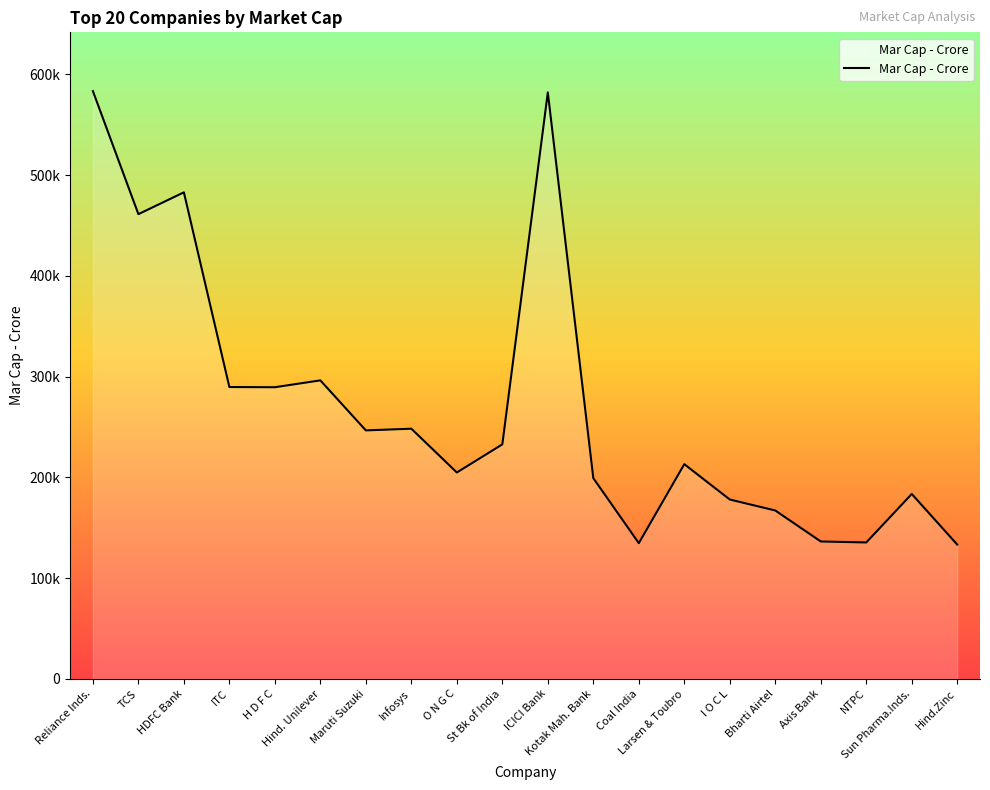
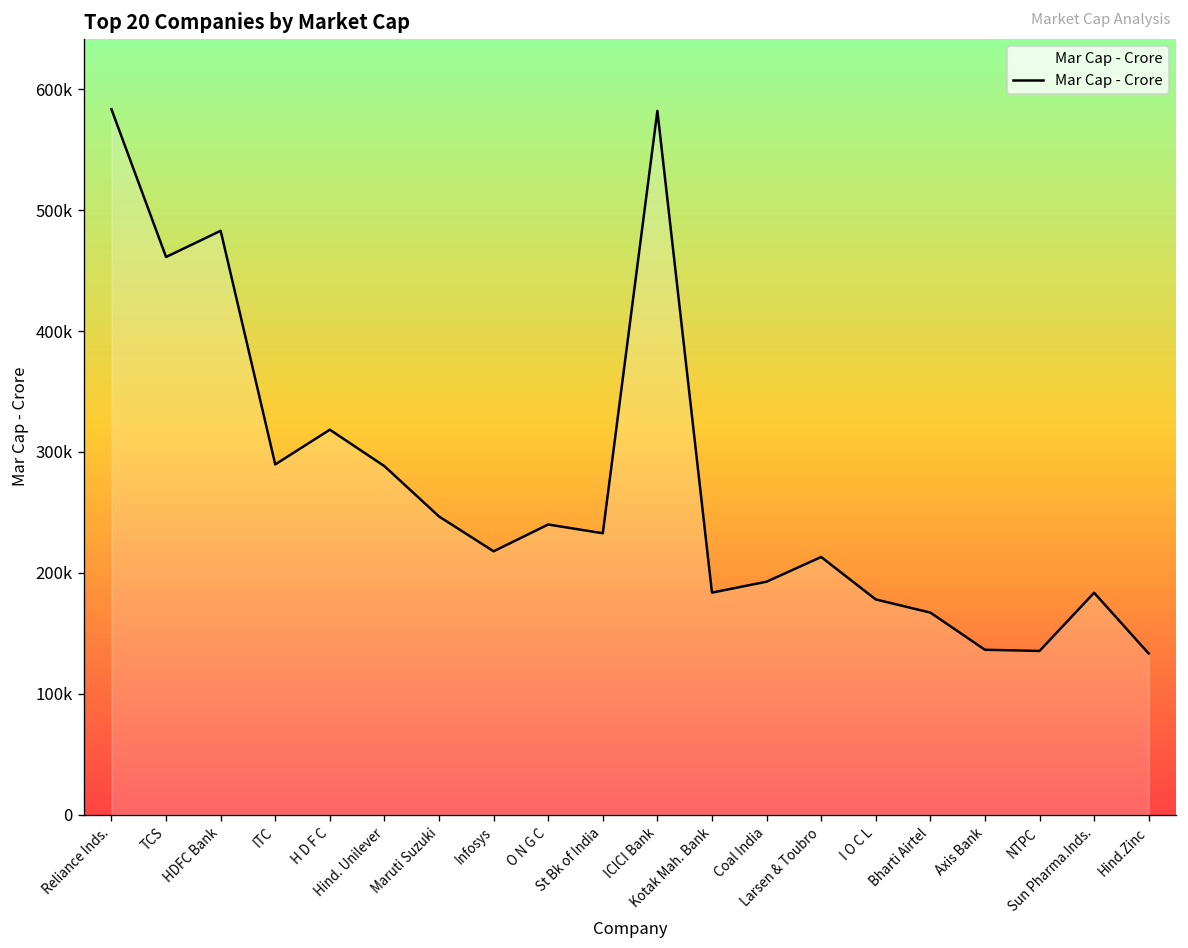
H D F C: 289000 -> 318000
Hind. Unilever: 296000 -> 288000
Infosys: 248000 -> 218000
O N G C: 205000 -> 240000
Kotak Mah. Bank: 199000 -> 184000
Coal India: 135000 -> 193000
